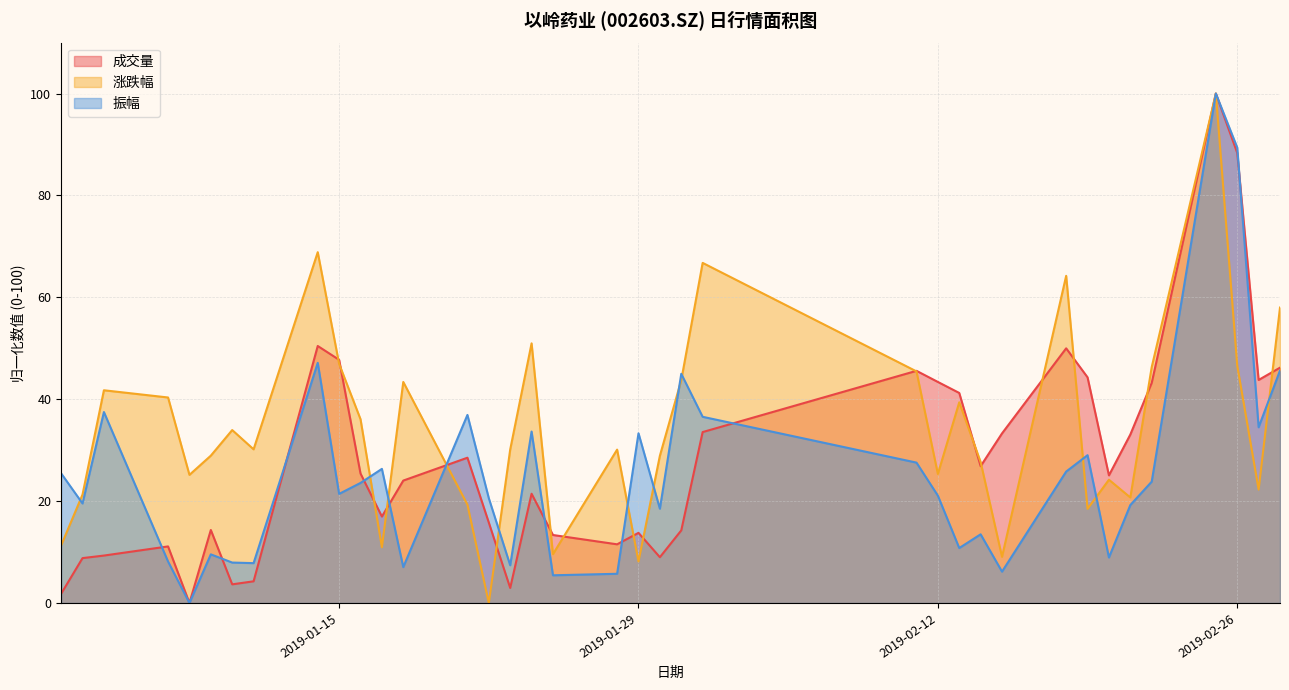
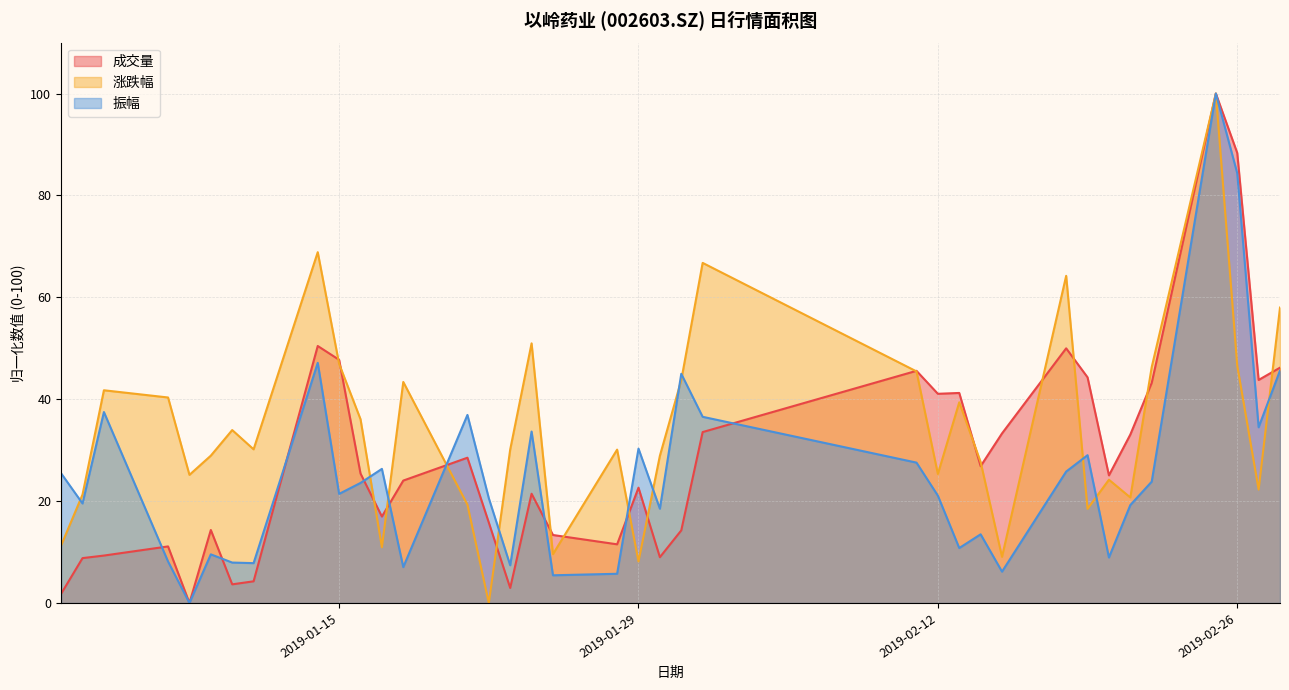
成交量, 2019-01-29: 14 -> 23
振幅, 2019-01-29: 33 -> 30
成交量, 2019-02-12: 43 -> 41
振幅, 2019-02-26: 89 -> 84
